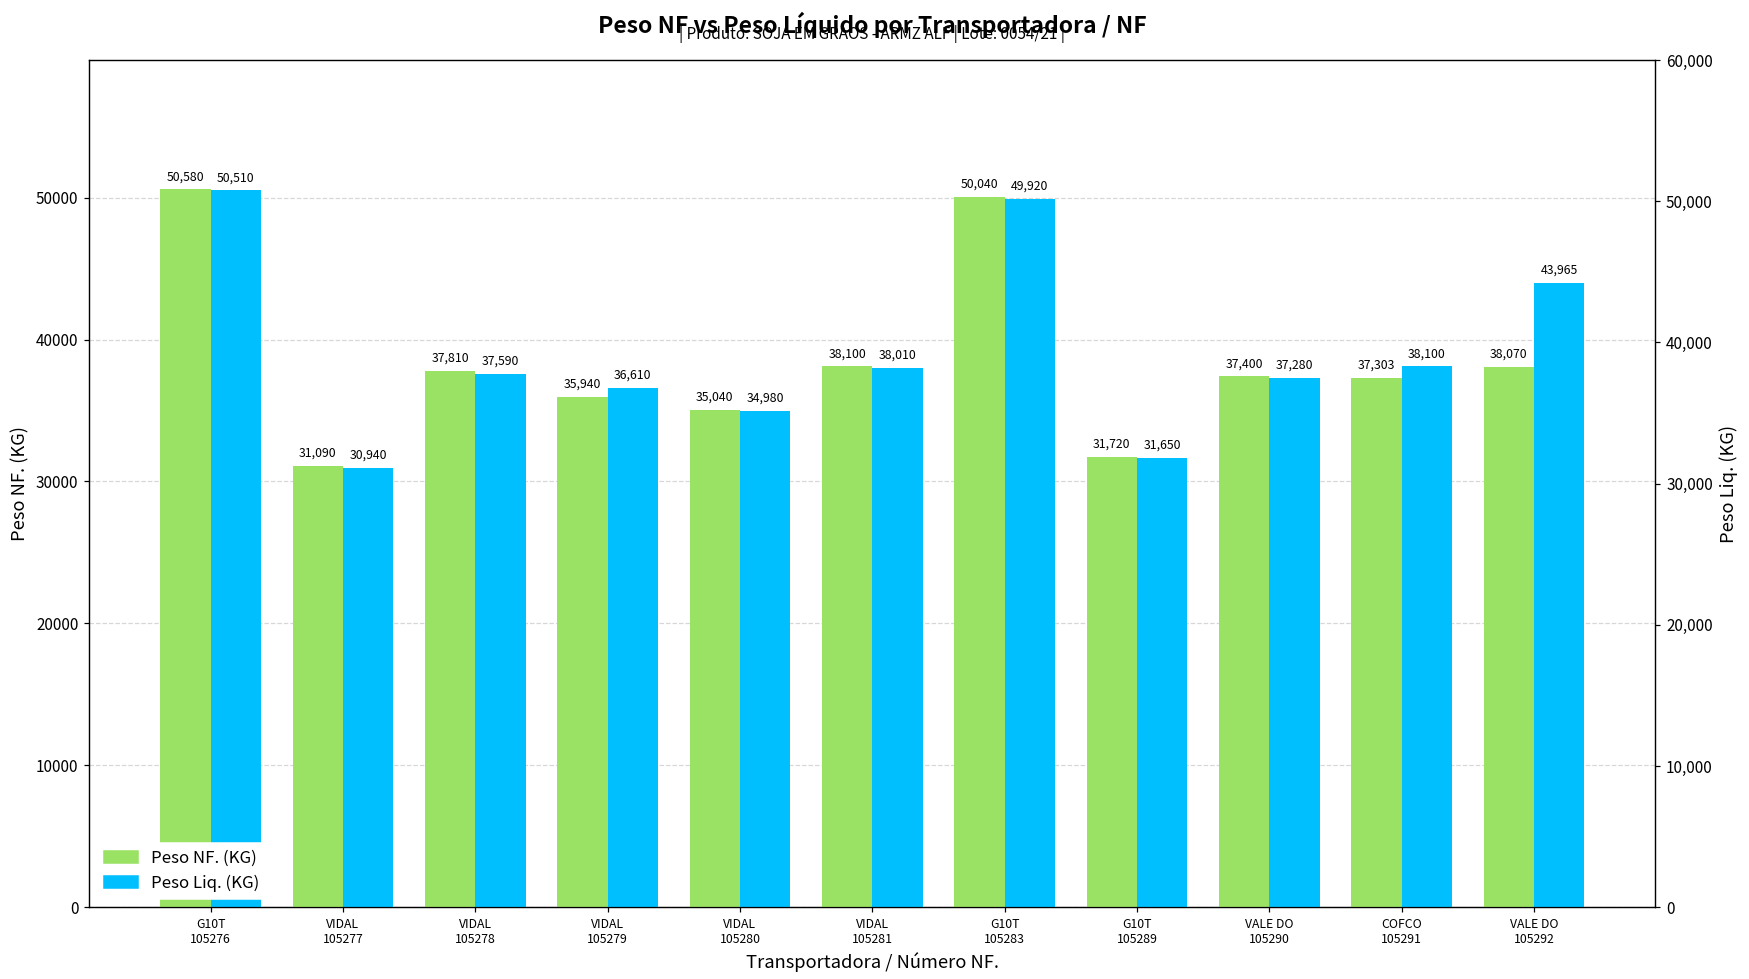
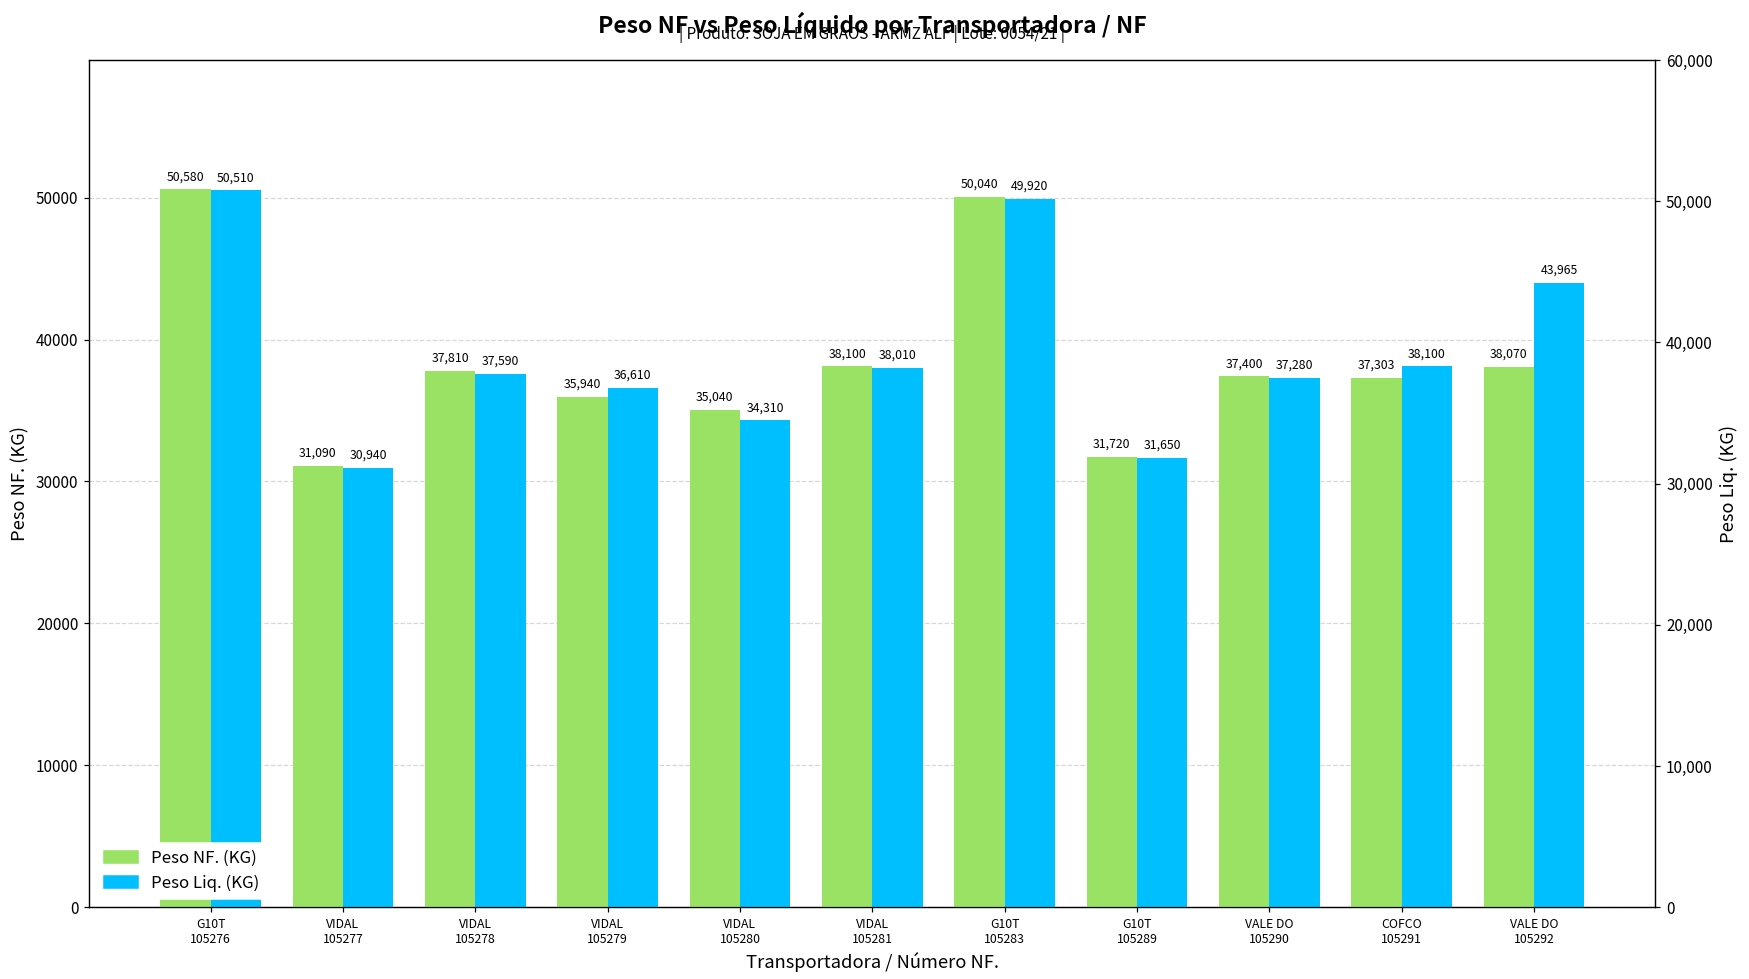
Peso Liq. (KG), VIDAL 105280: 34,980 -> 34,310
